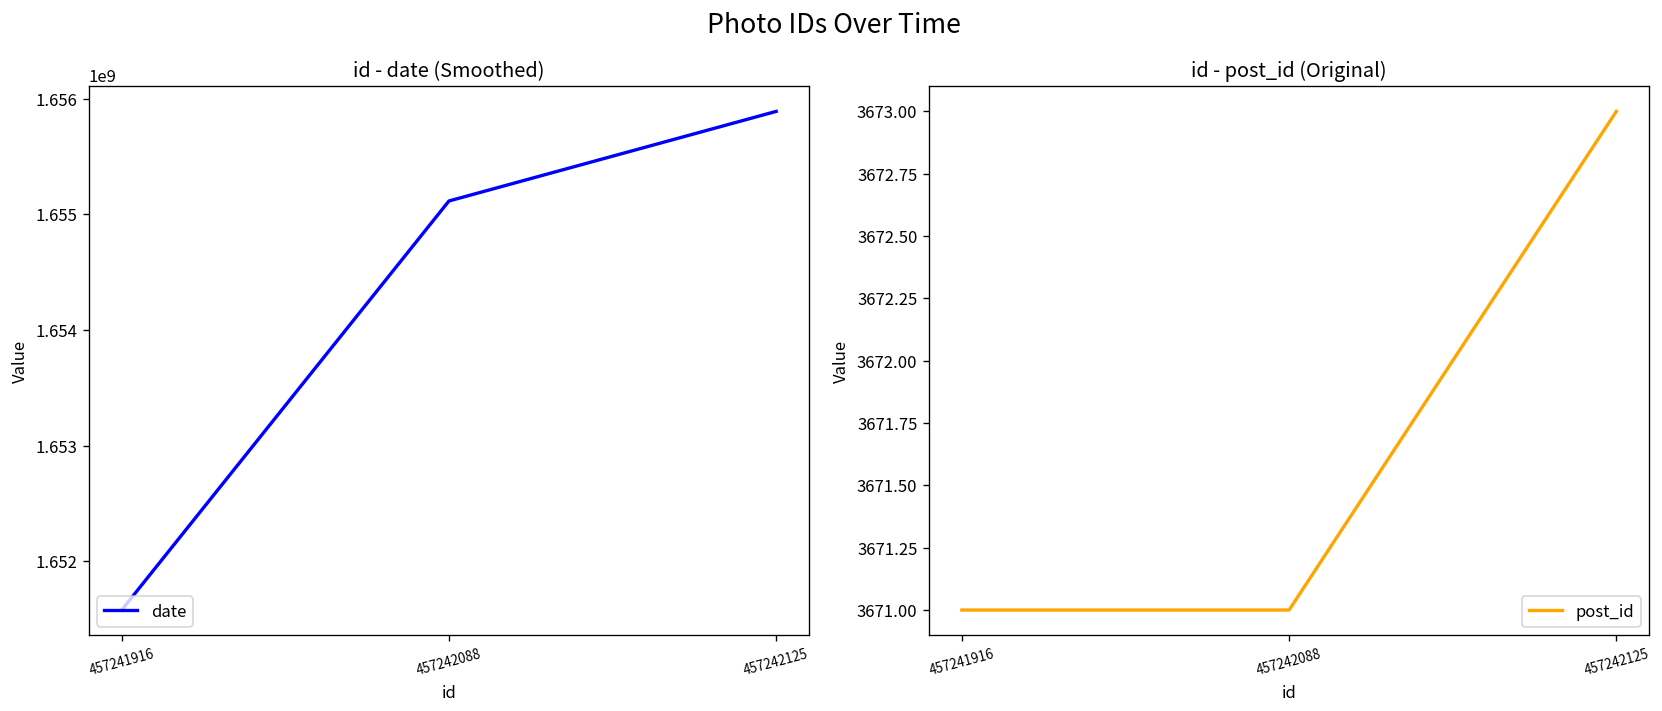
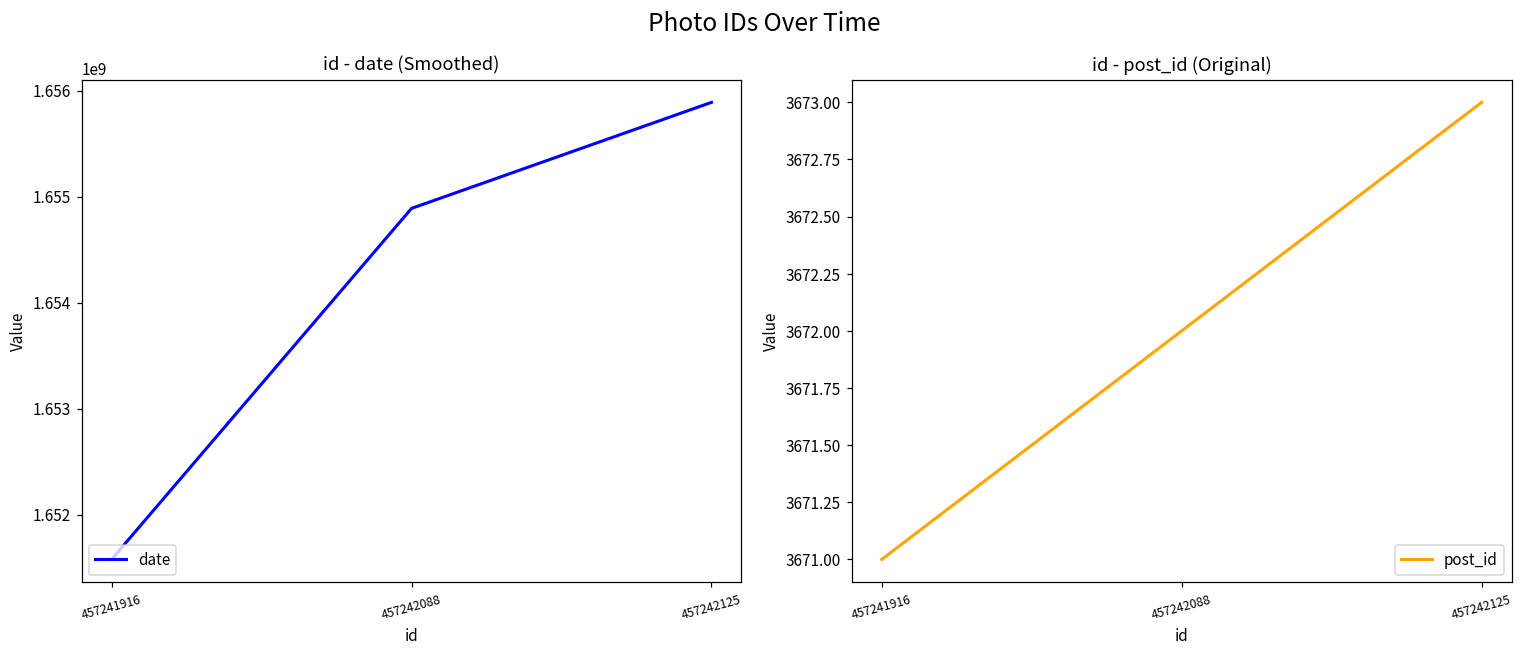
id - date (Smoothed), 457242088: 1655100000 -> 1654900000
id - post_id (Original), 457242088: 3671 -> 3672
